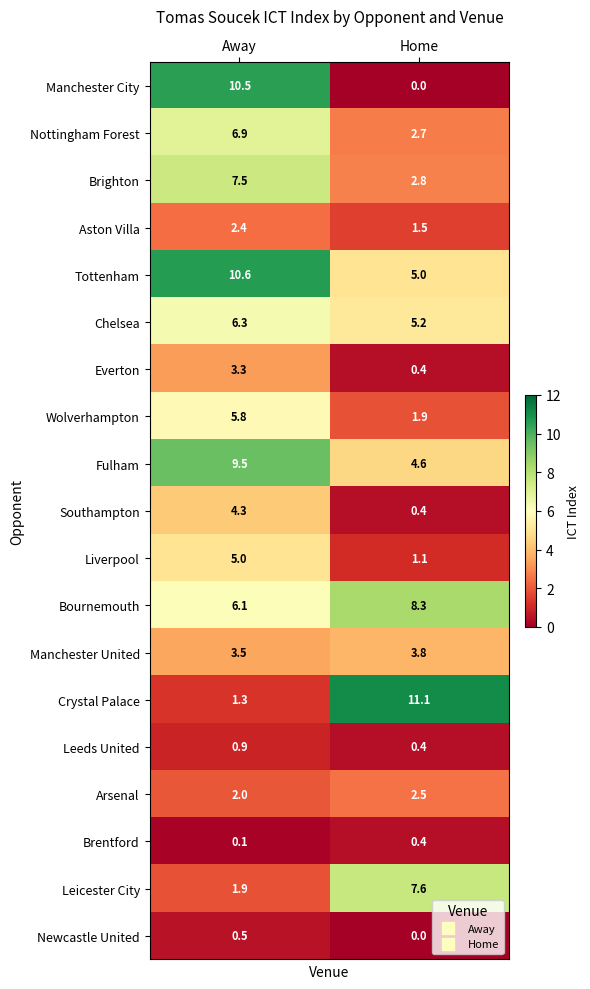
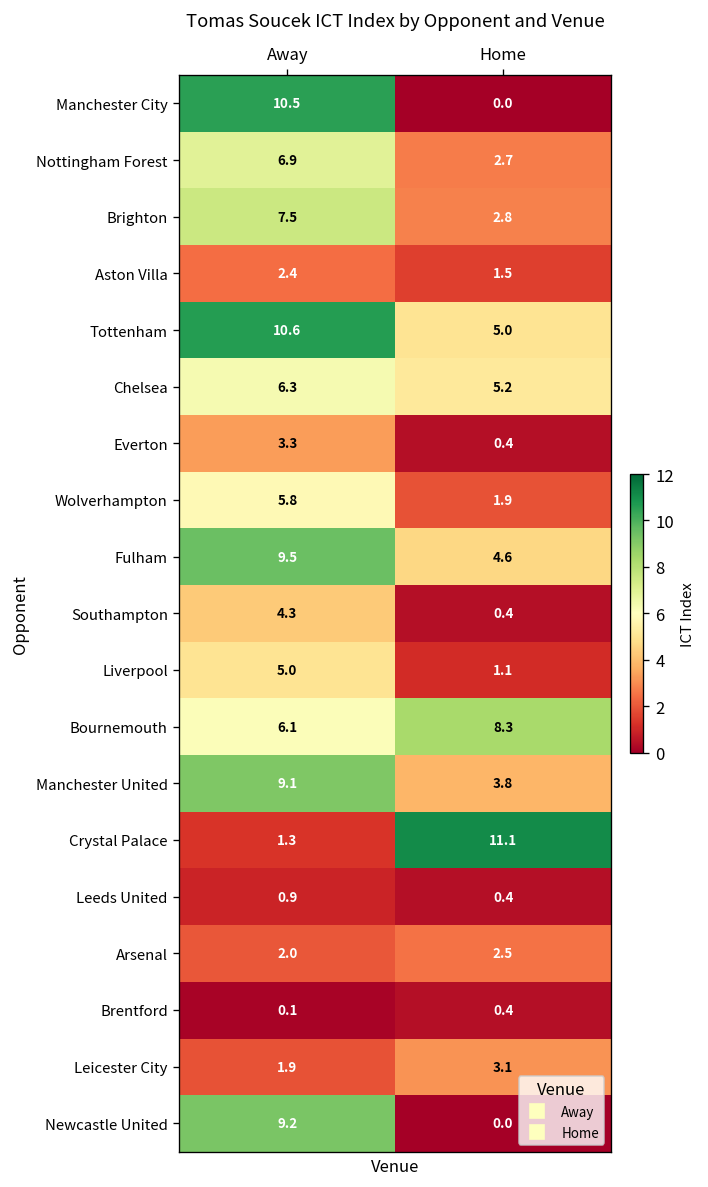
Manchester United, Away: 3.5 -> 9.1
Leicester City, Home: 7.6 -> 3.1
Newcastle United, Away: 0.5 -> 9.2
